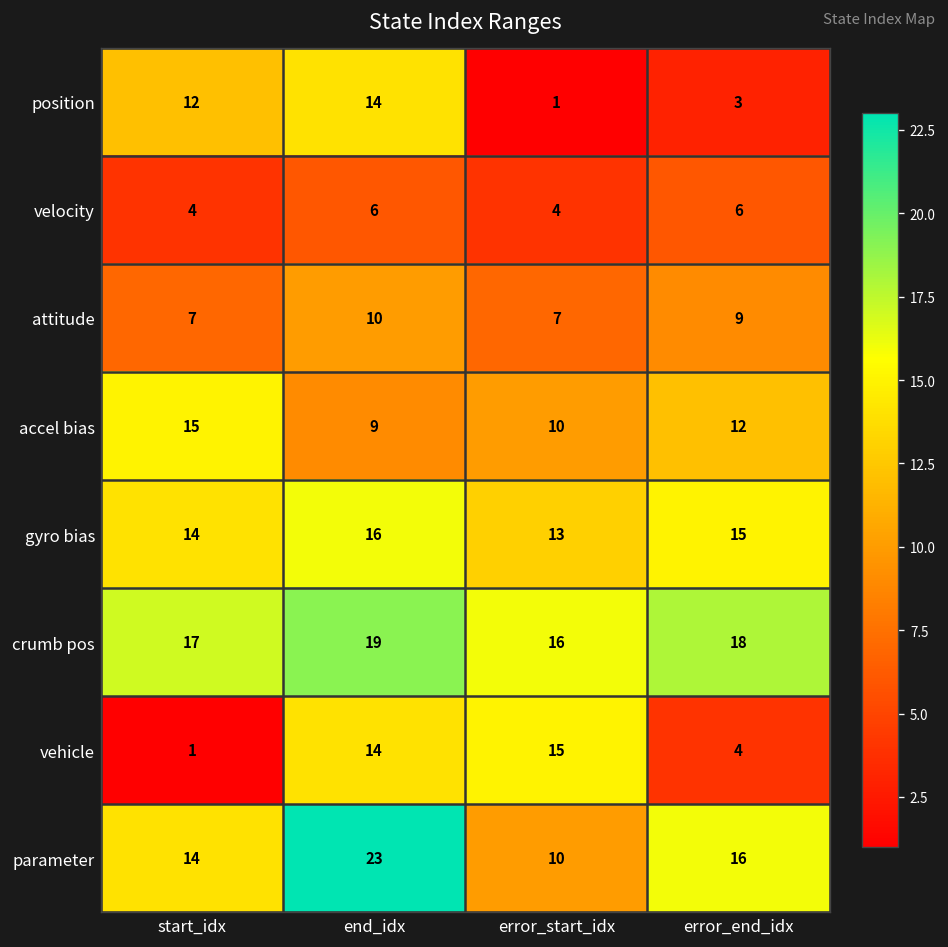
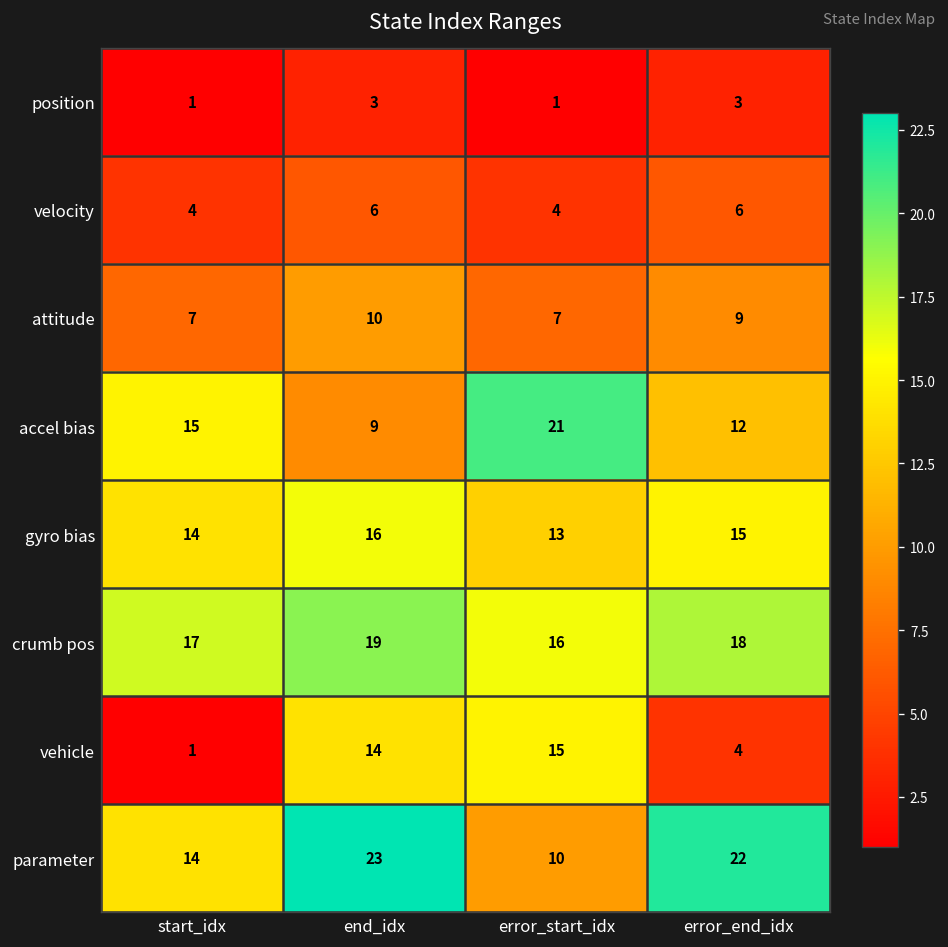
position, start_idx: 12 -> 1
position, end_idx: 14 -> 3
accel bias, error_start_idx: 10 -> 21
parameter, error_end_idx: 16 -> 22
